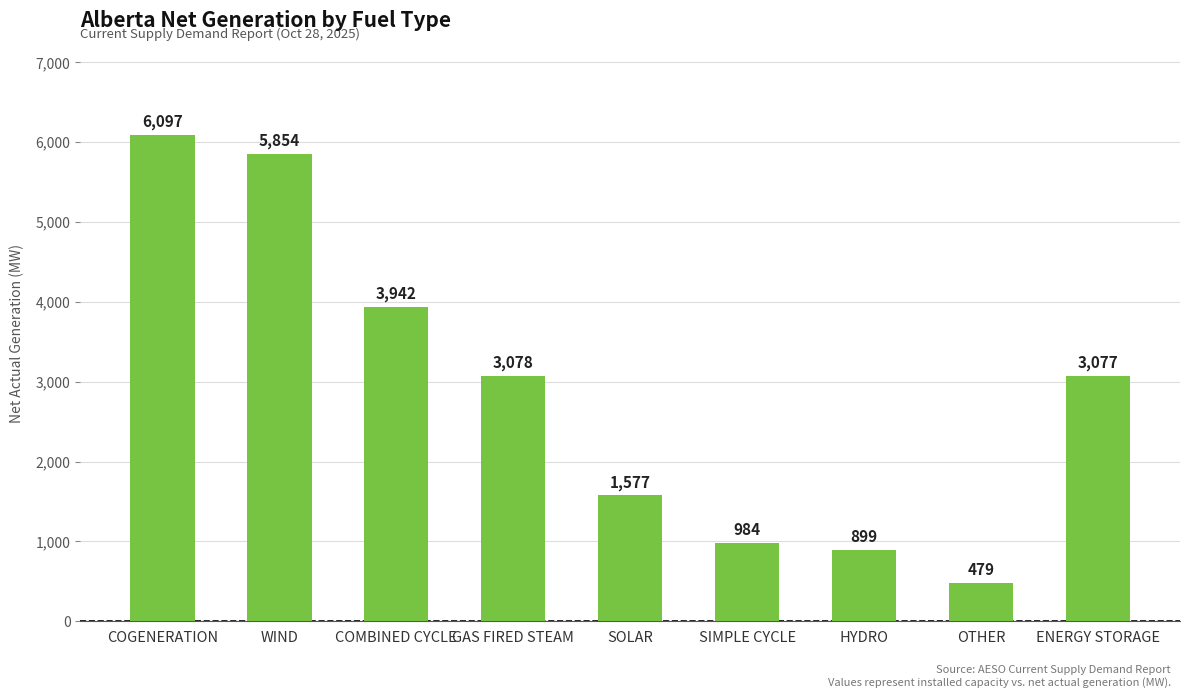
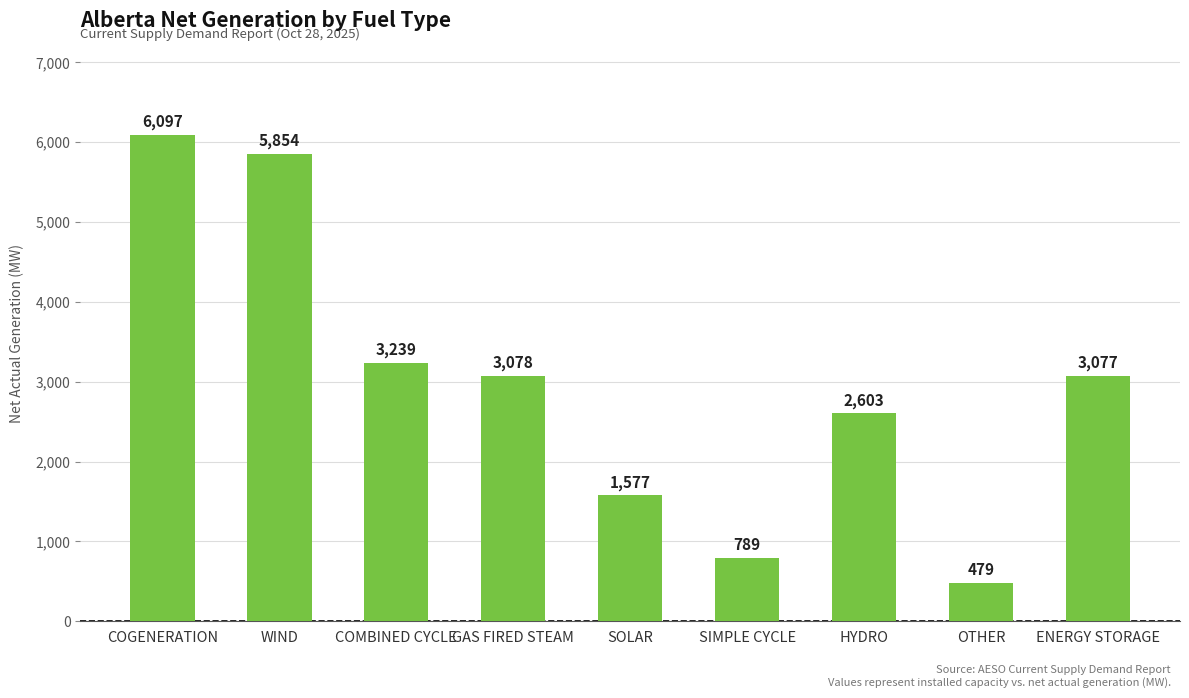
COMBINED CYCLE: 3,942 -> 3,239
SIMPLE CYCLE: 984 -> 789
HYDRO: 899 -> 2,603
